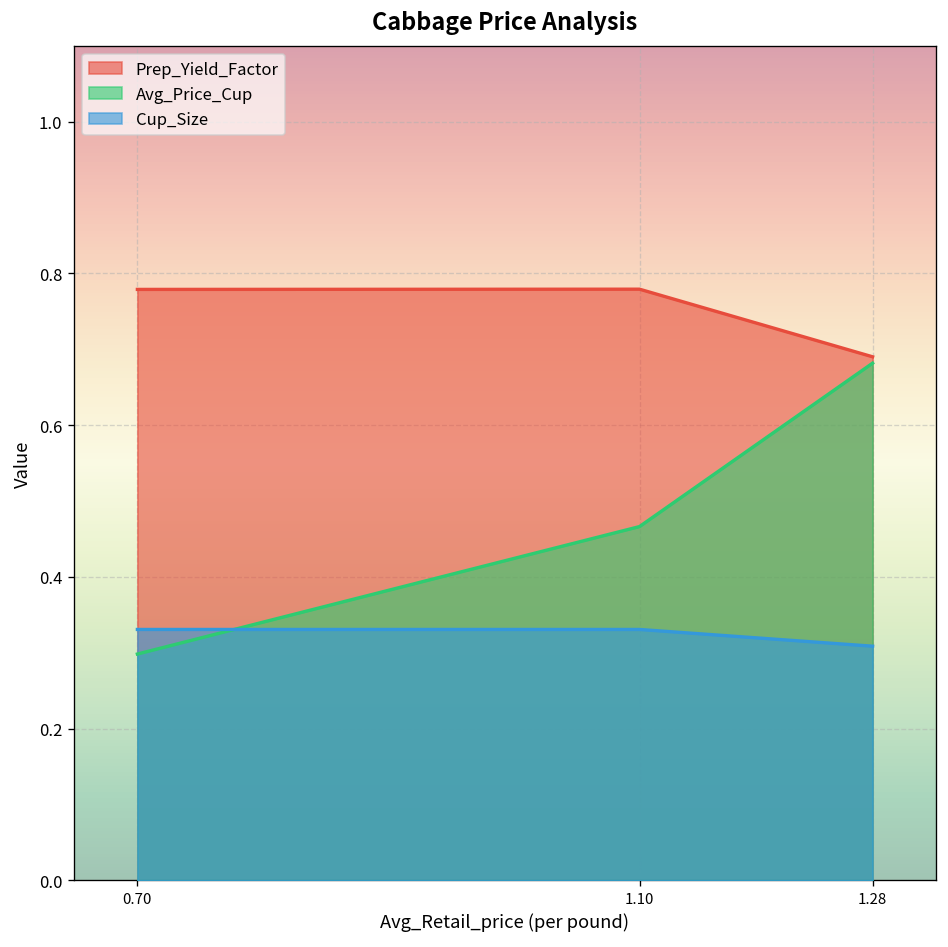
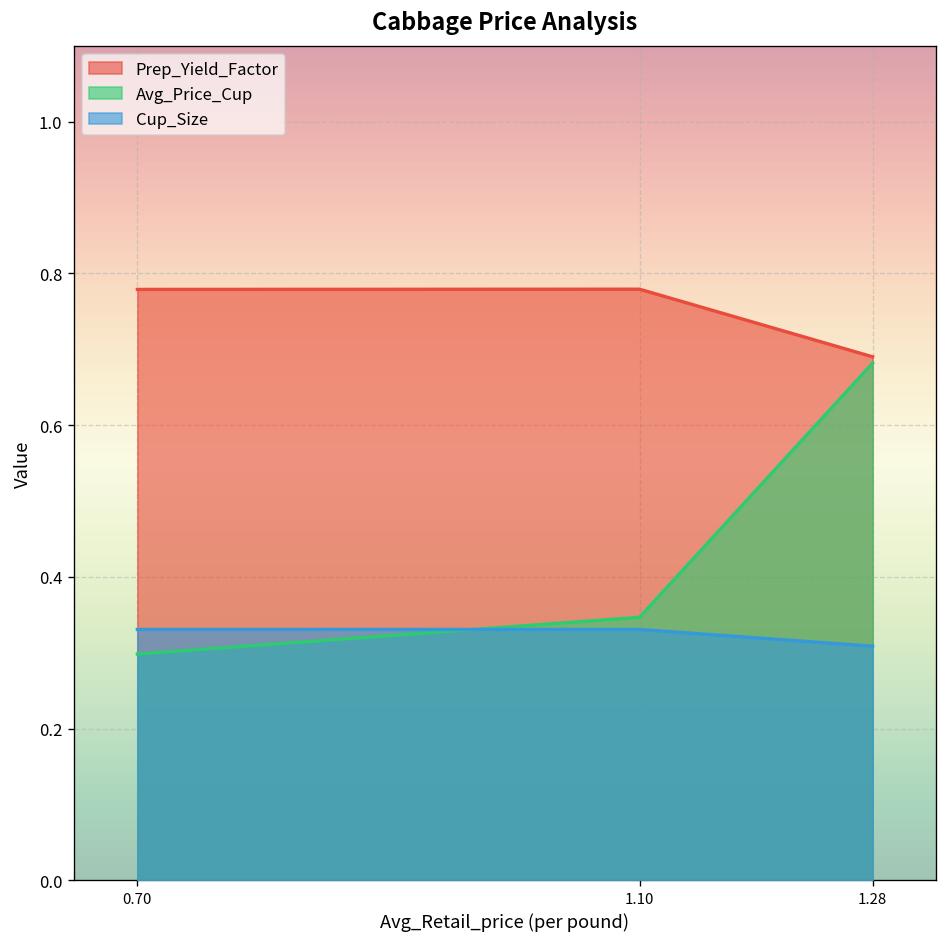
Avg_Price_Cup, 1.10: 0.47 -> 0.35
